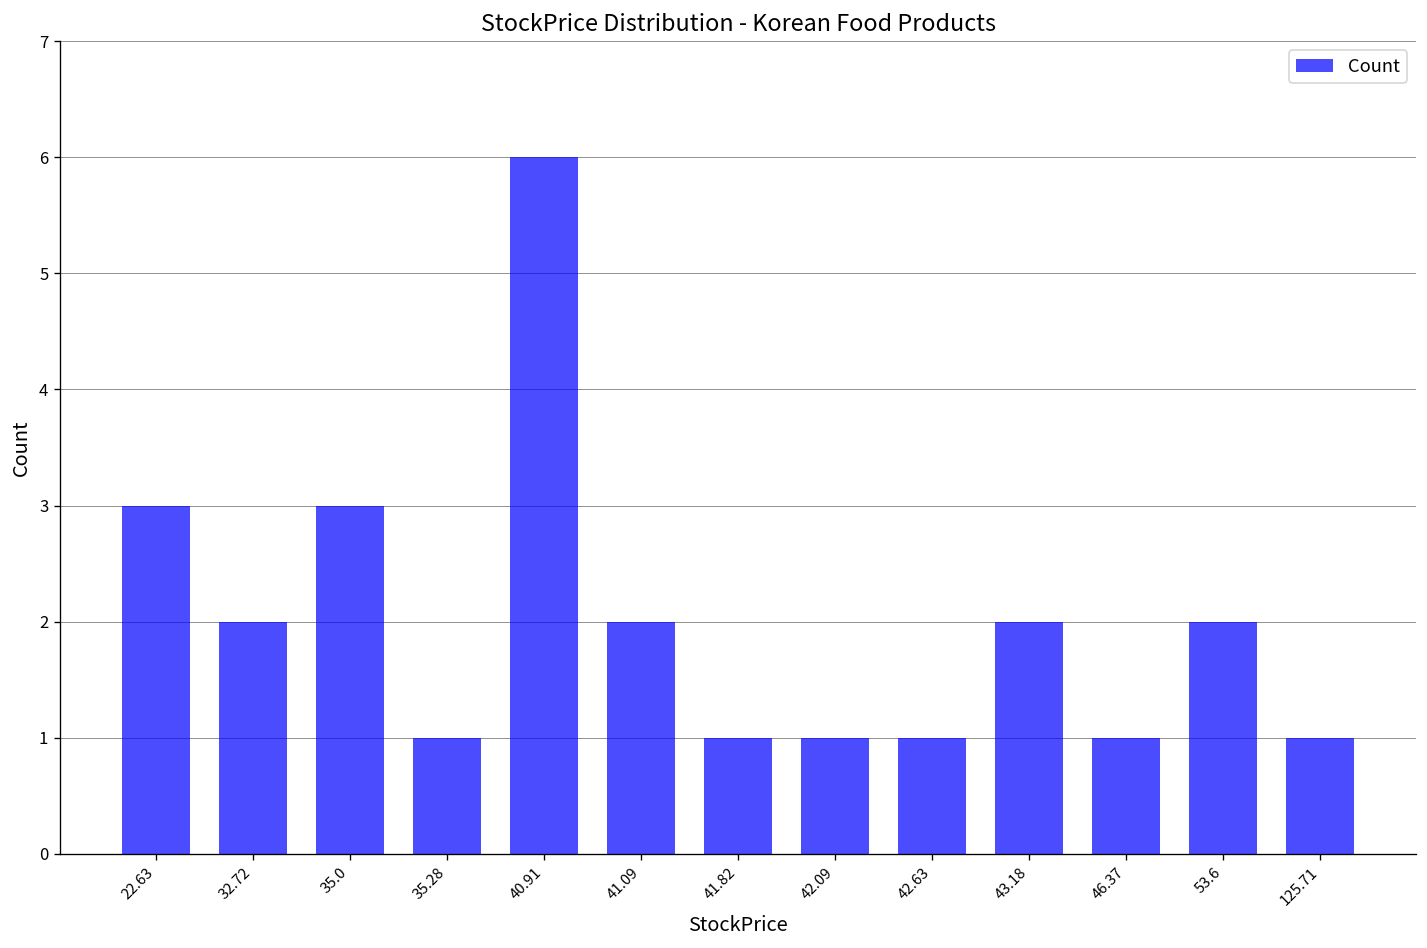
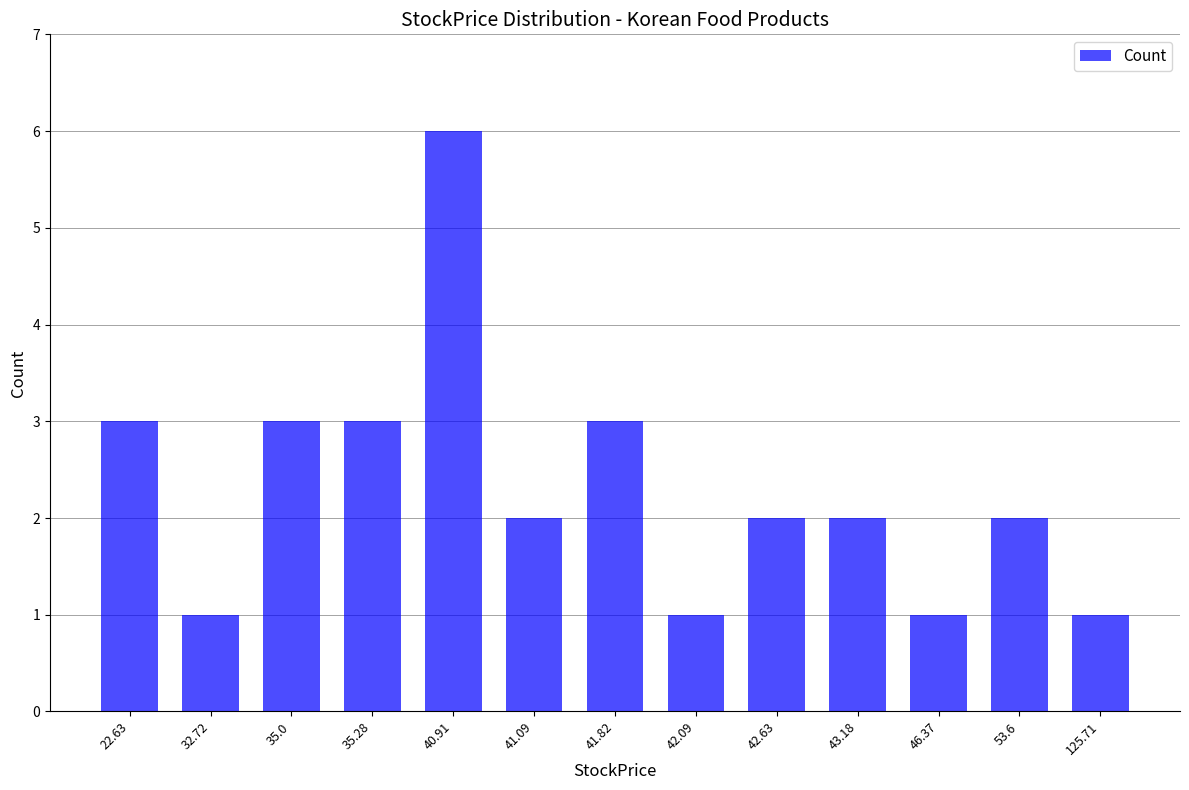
32.72: 2 -> 1
35.28: 1 -> 3
41.82: 1 -> 3
42.63: 1 -> 2
